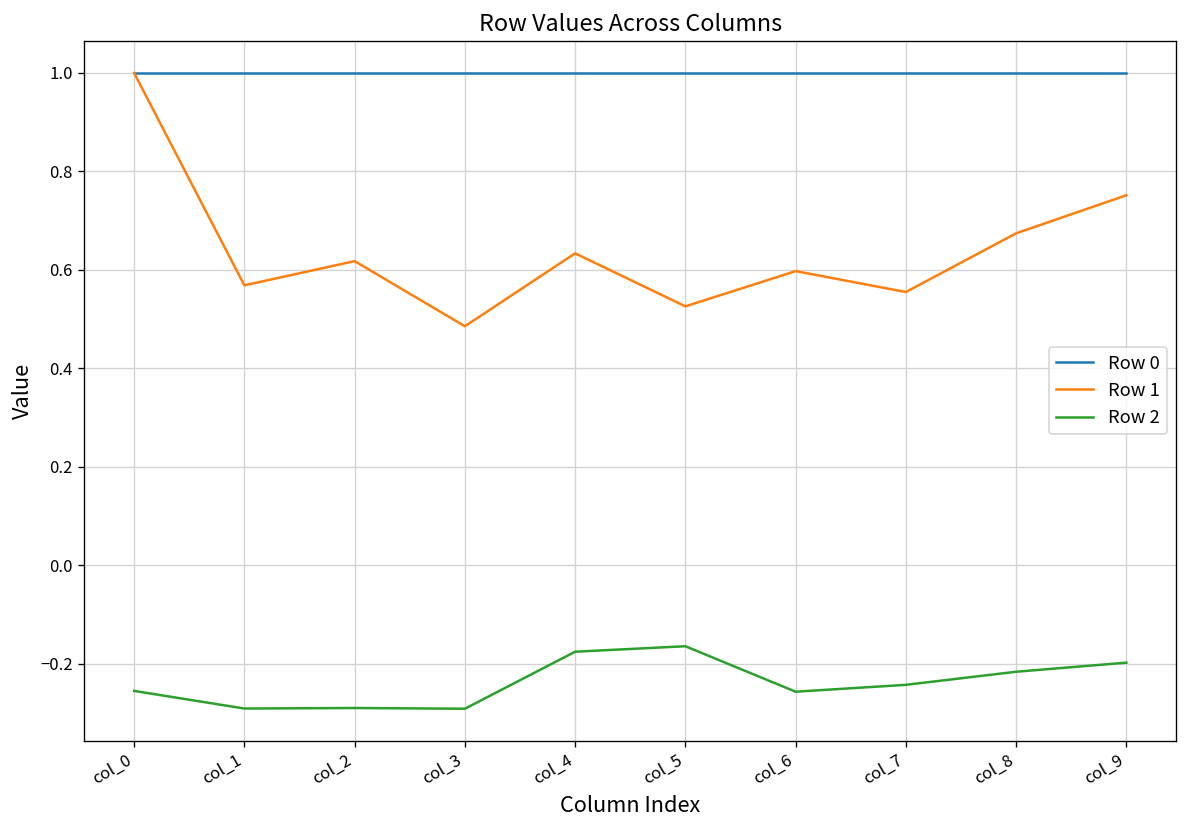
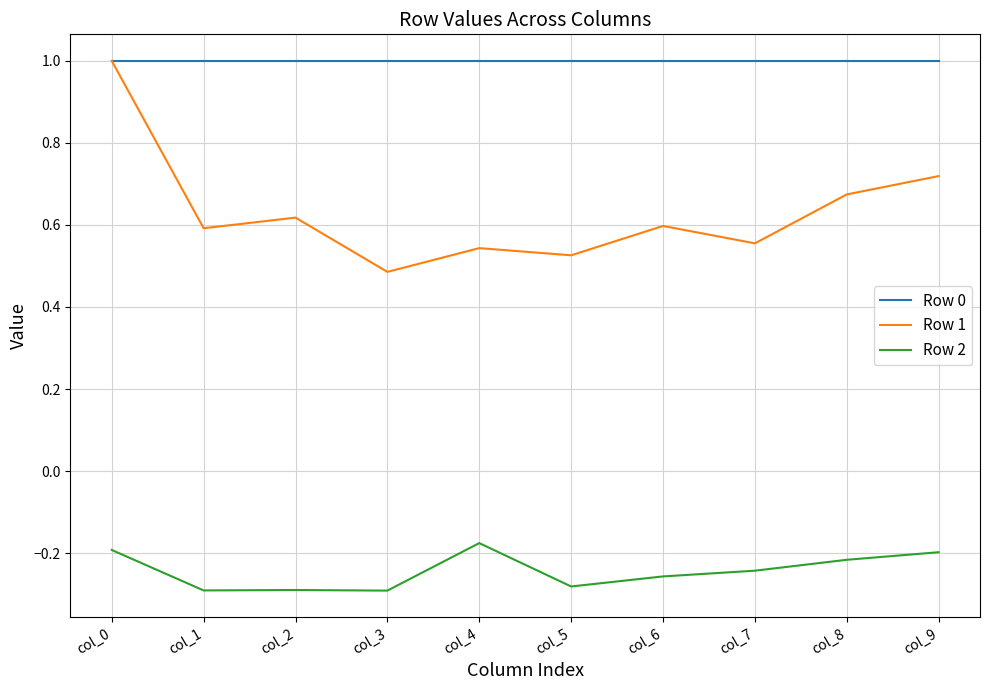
Row 2, col_0: -0.26 -> -0.19
Row 1, col_1: 0.57 -> 0.59
Row 1, col_4: 0.63 -> 0.54
Row 2, col_5: -0.16 -> -0.28
Row 1, col_9: 0.75 -> 0.72
